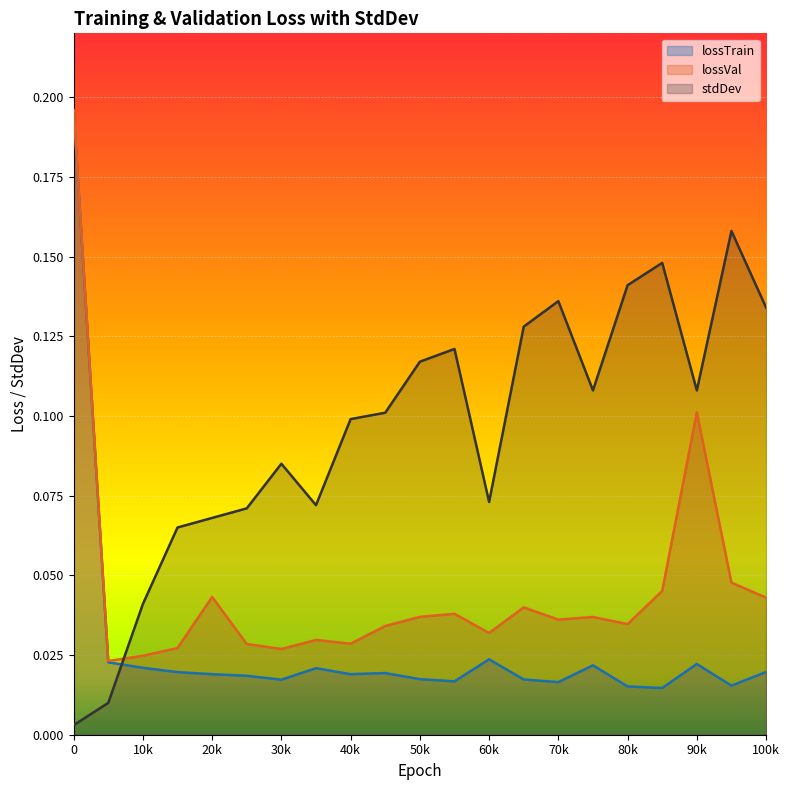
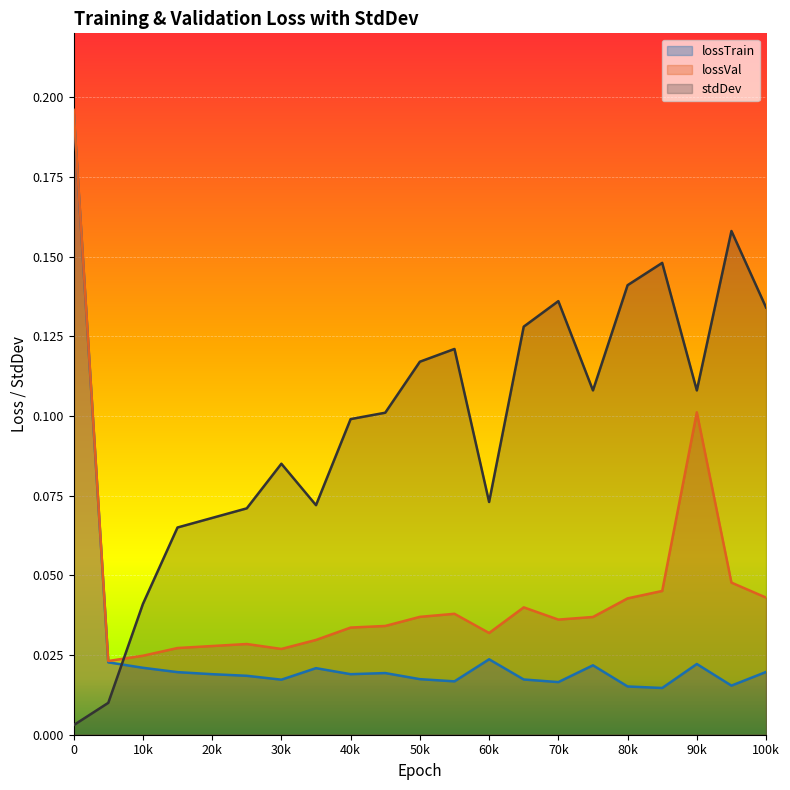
lossVal, 20k: 0.043 -> 0.028
lossVal, 40k: 0.029 -> 0.034
lossVal, 80k: 0.035 -> 0.043
